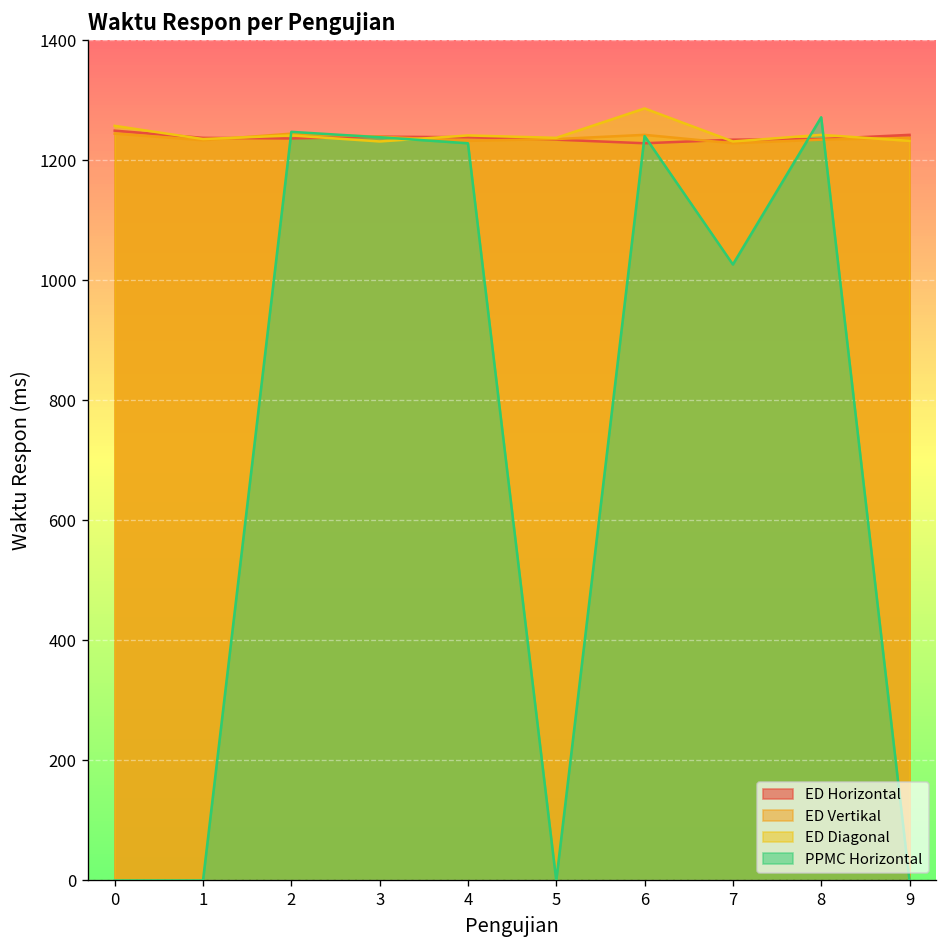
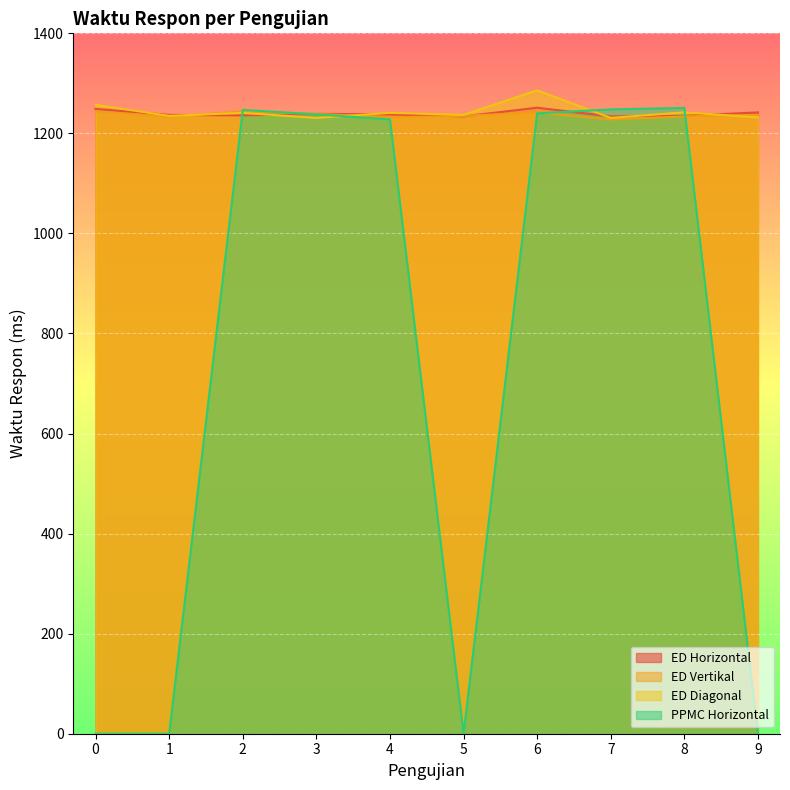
ED Horizontal, 6: 1230 -> 1250
PPMC Horizontal, 7: 1030 -> 1250
PPMC Horizontal, 8: 1270 -> 1250
